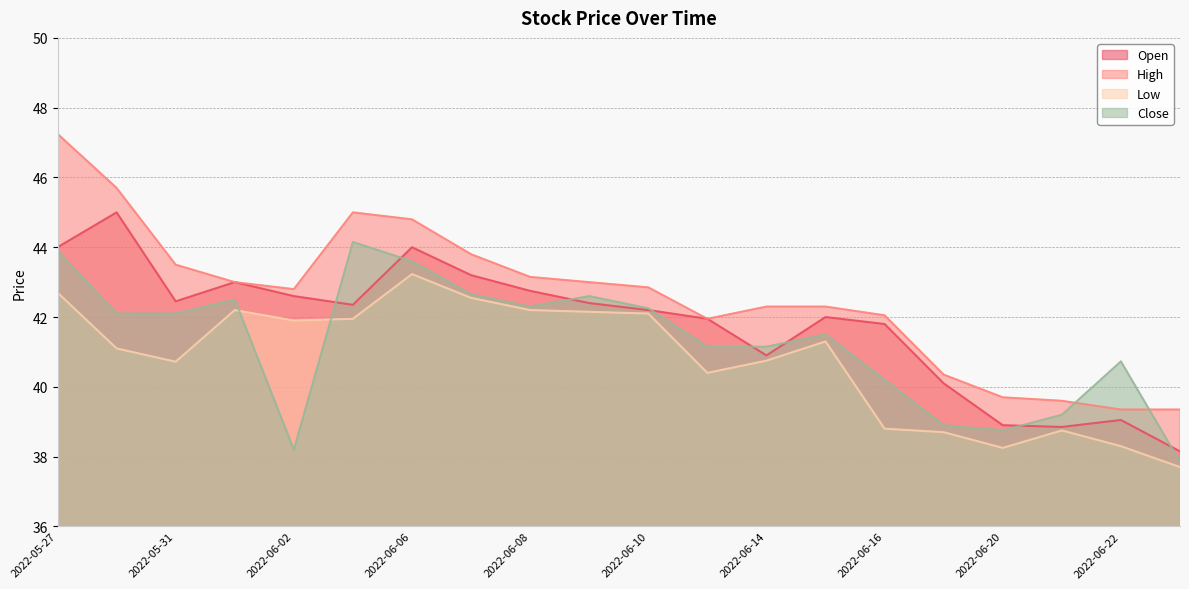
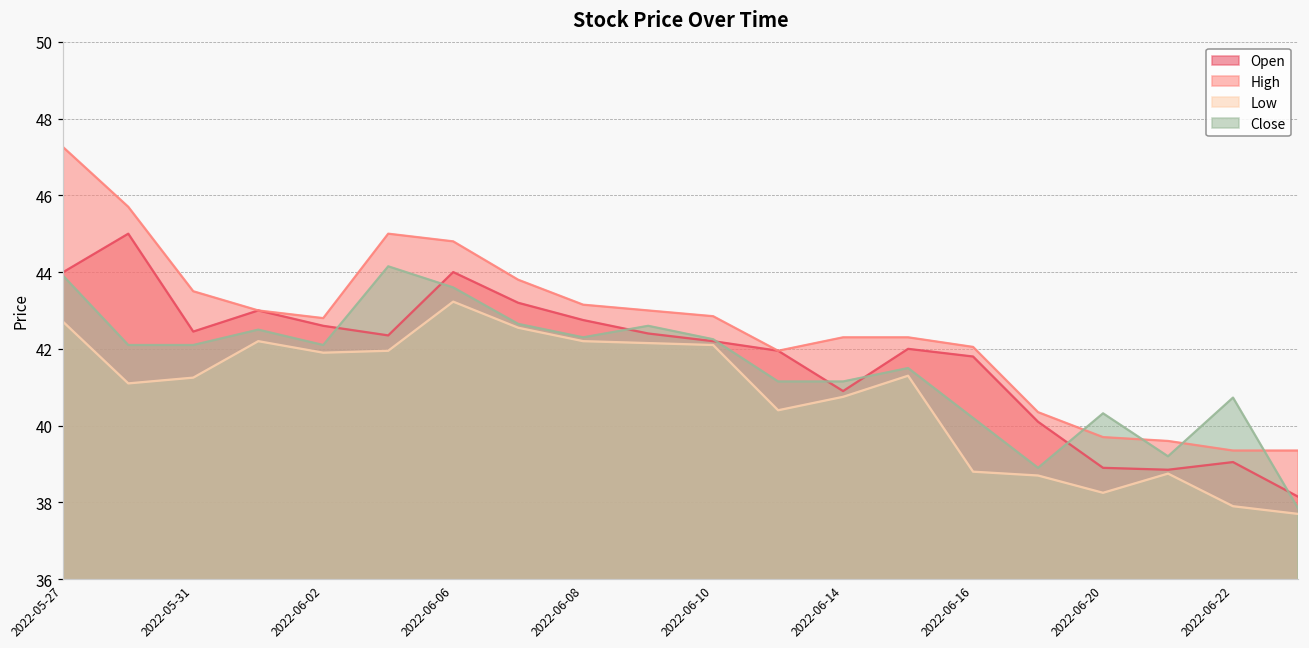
Low, 2022-05-31: 40.7 -> 41.3
Close, 2022-06-02: 38.2 -> 42.1
Close, 2022-06-20: 38.8 -> 40.3
Low, 2022-06-22: 38.3 -> 37.9
